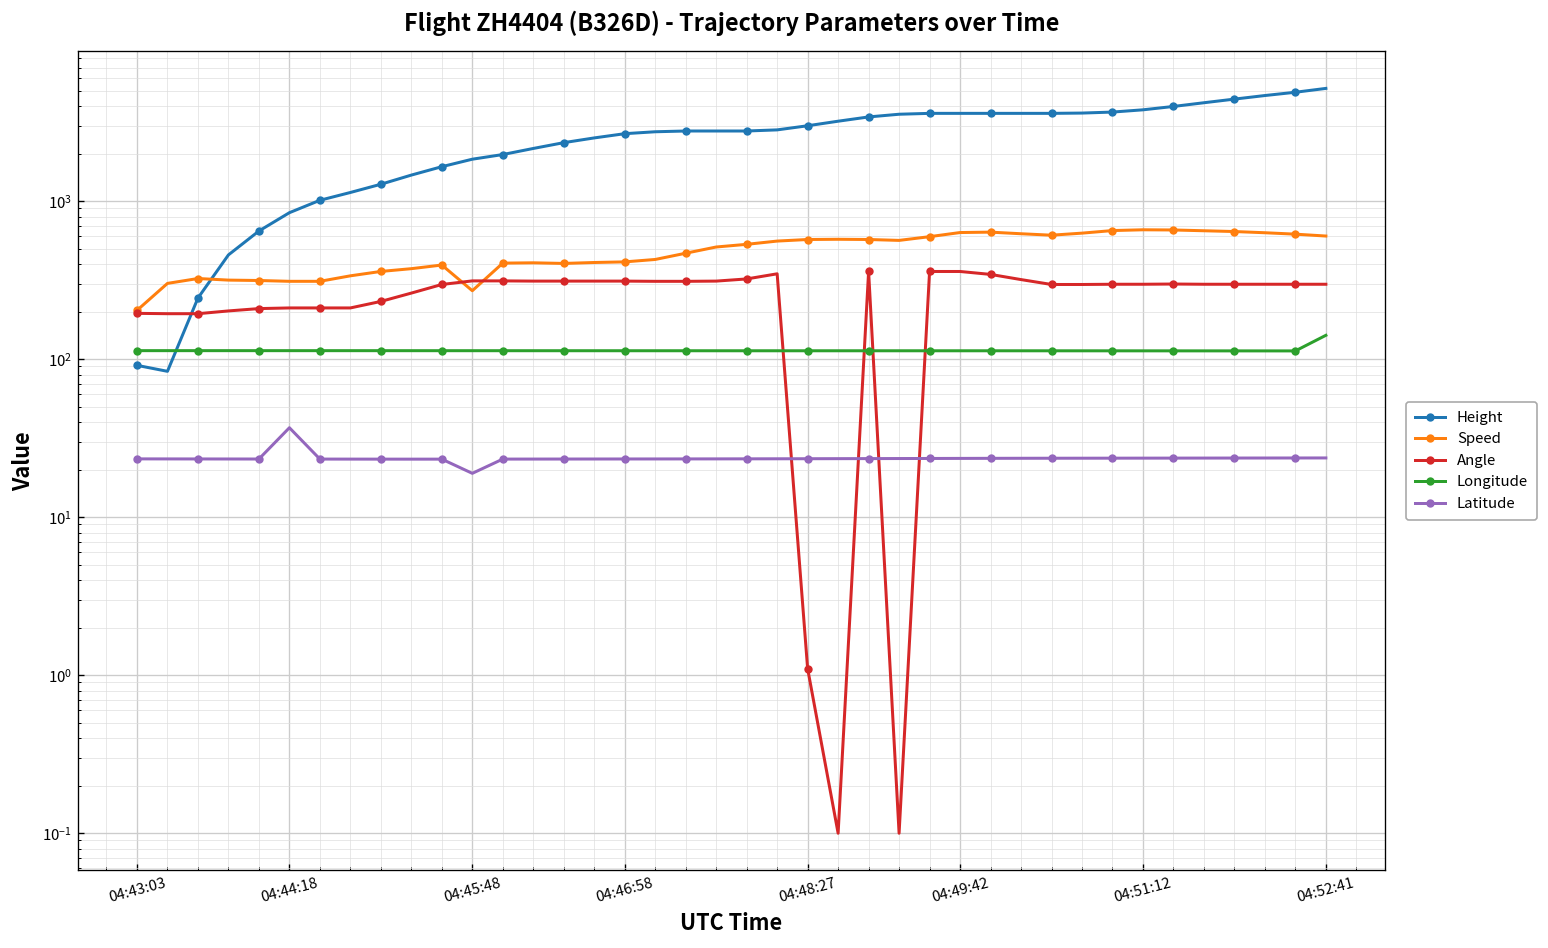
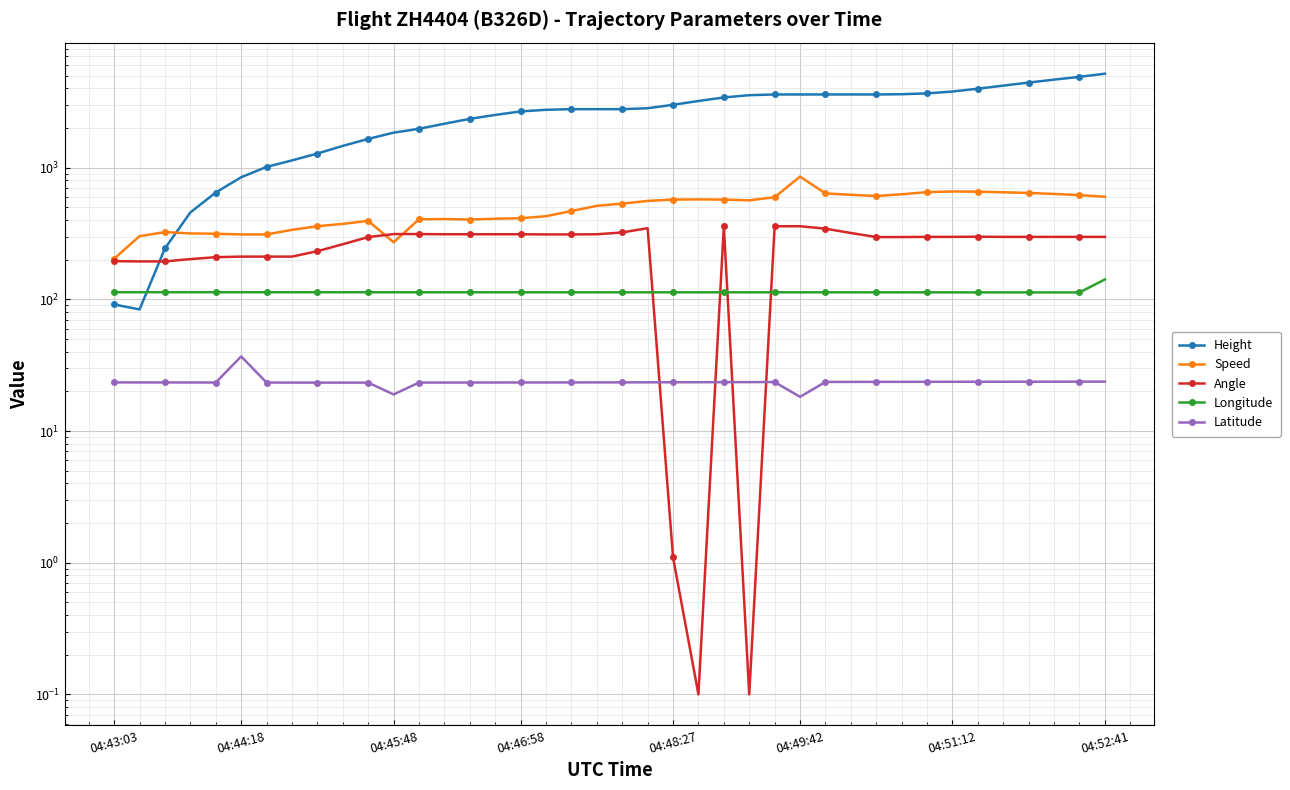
Speed, 04:49:42: 600 -> 900
Latitude, 04:49:42: 24 -> 18
